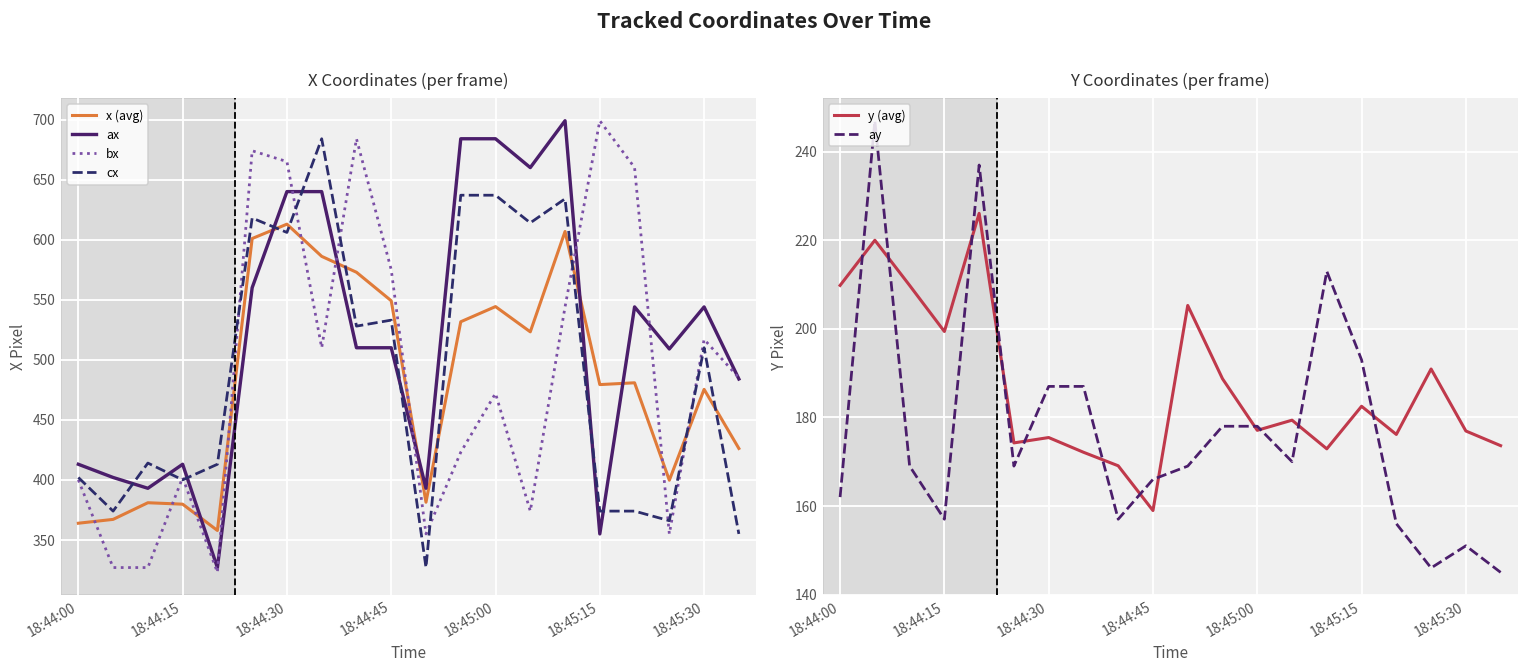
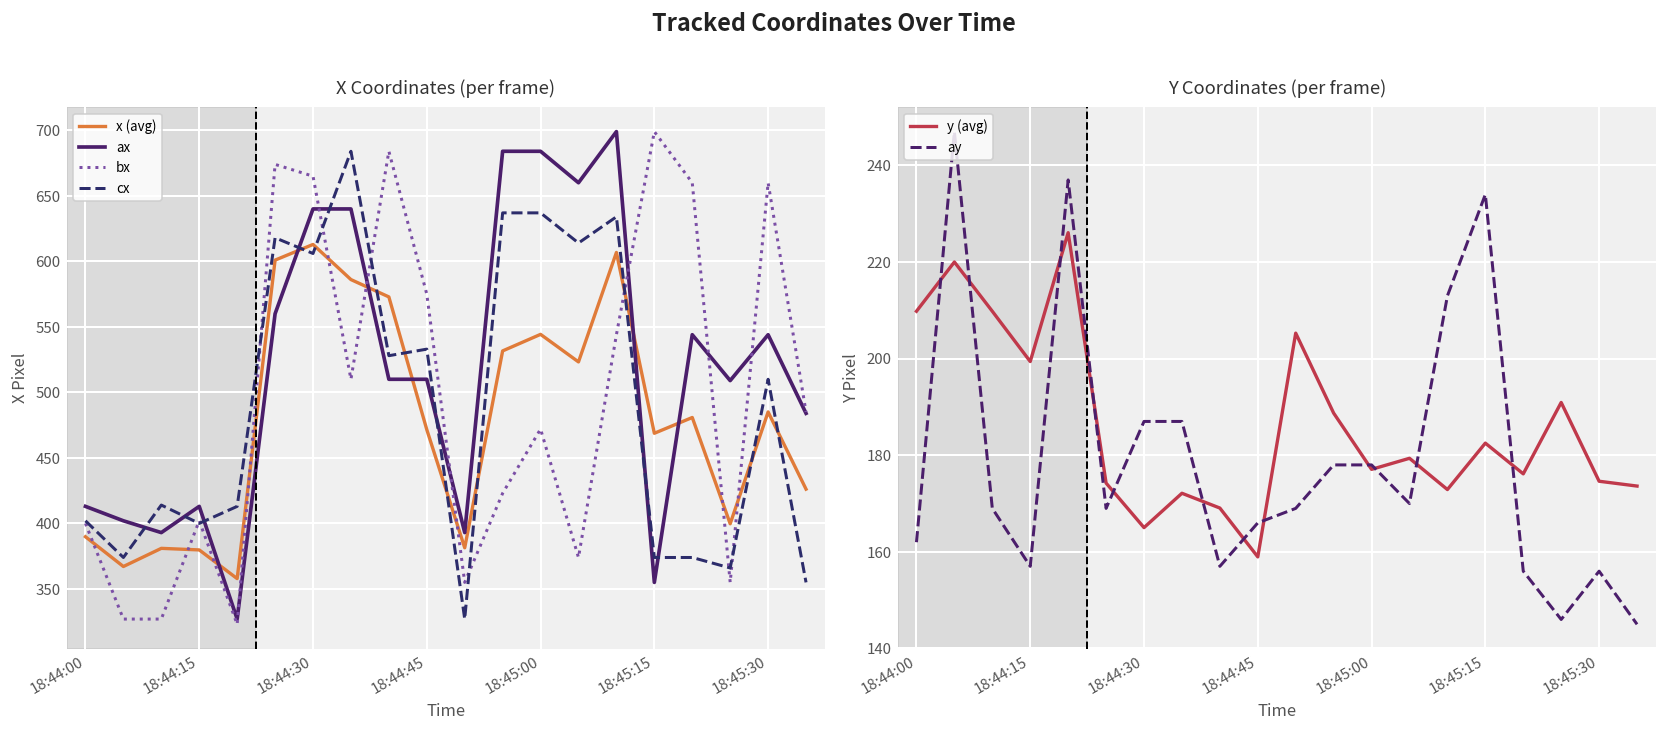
X Coordinates (per frame), x (avg), 18:44:00: 364 -> 390
X Coordinates (per frame), x (avg), 18:44:45: 549 -> 472
X Coordinates (per frame), x (avg), 18:45:15: 479 -> 469
X Coordinates (per frame), x (avg), 18:45:30: 475 -> 485
X Coordinates (per frame), bx, 18:45:30: 517 -> 660
Y Coordinates (per frame), y (avg), 18:44:30: 175 -> 165
Y Coordinates (per frame), ay, 18:45:15: 193 -> 234
Y Coordinates (per frame), y (avg), 18:45:30: 177 -> 175
Y Coordinates (per frame), ay, 18:45:30: 151 -> 156
